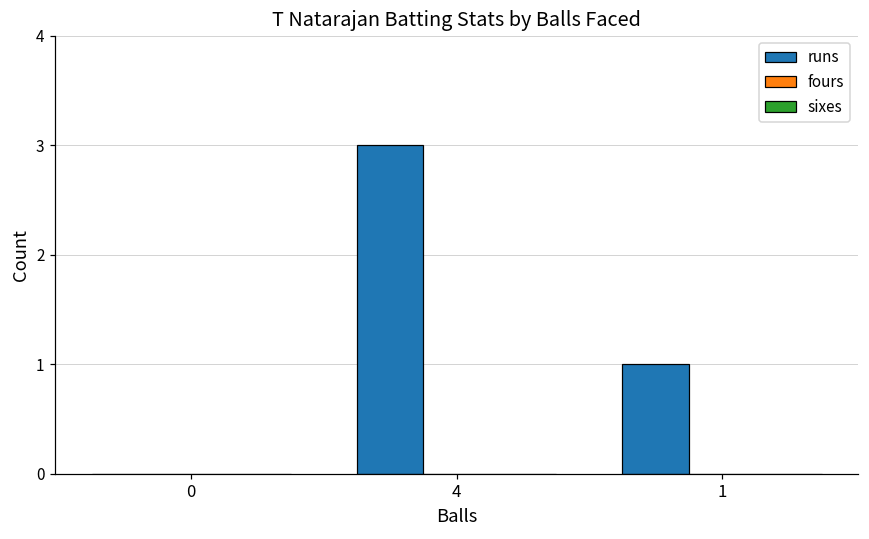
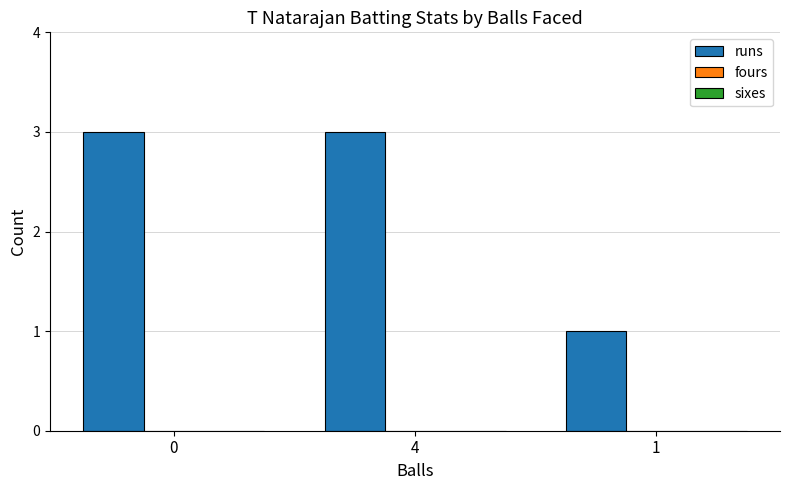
runs, 0: 0 -> 3
